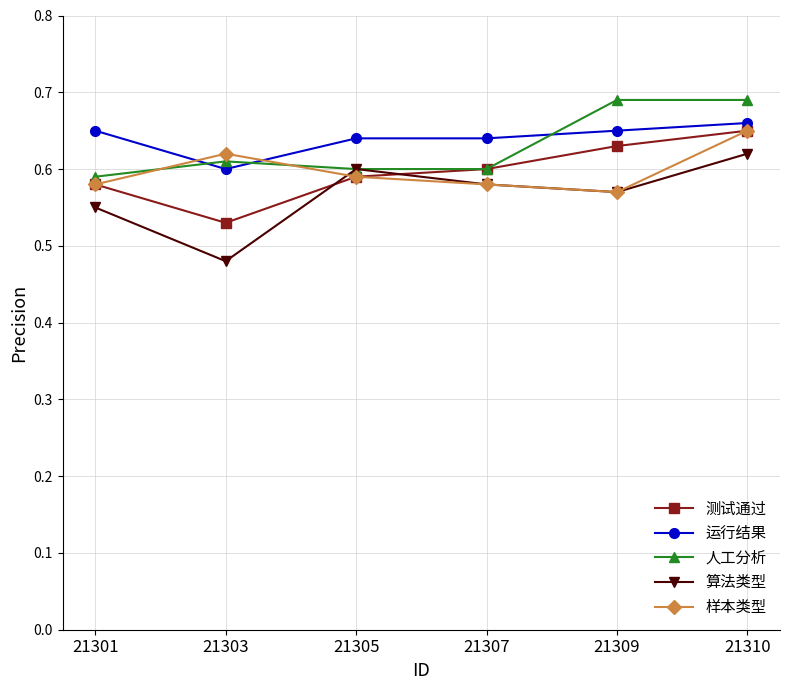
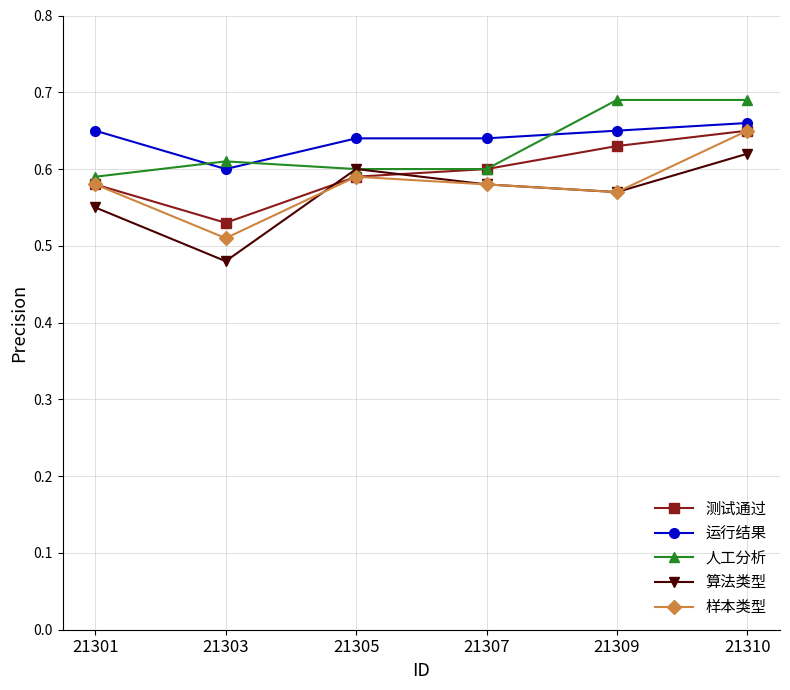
样本类型, 21303: 0.62 -> 0.51
